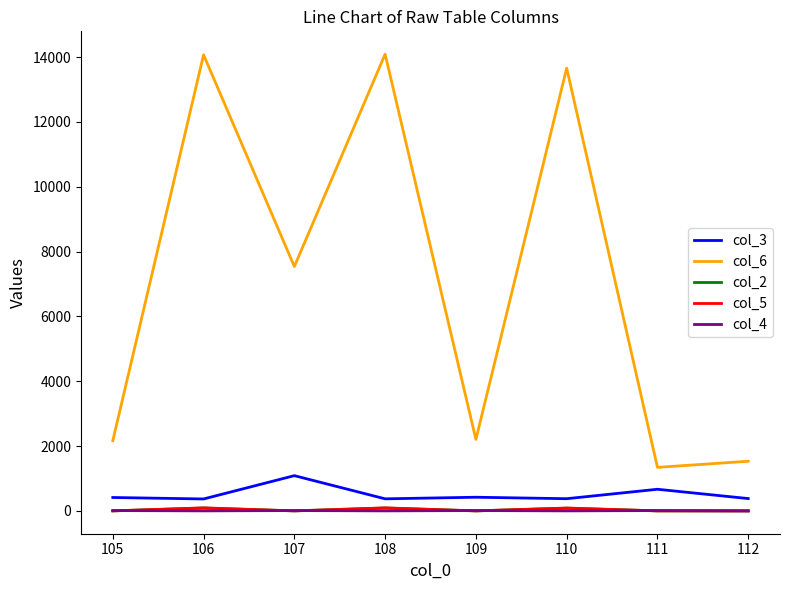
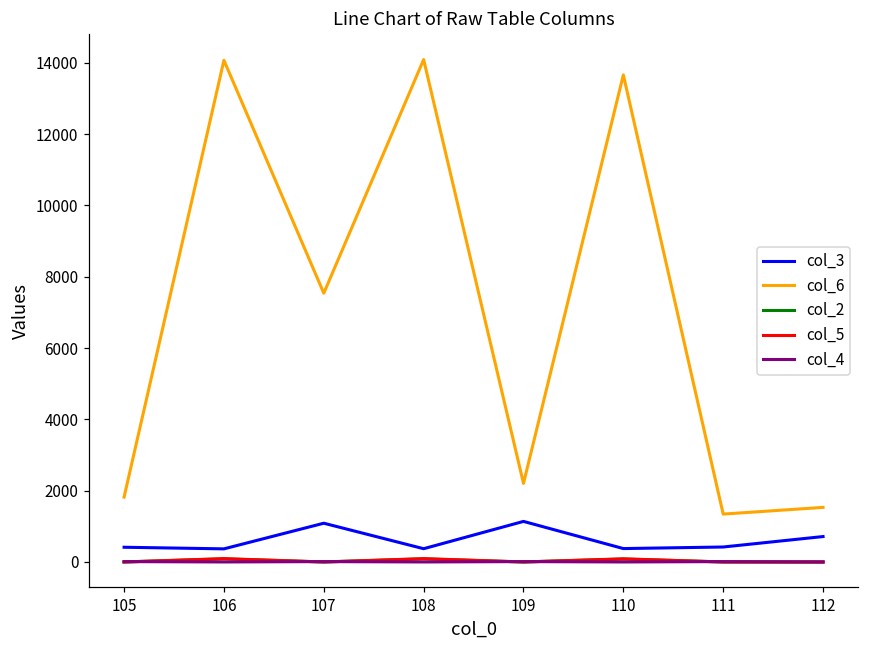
col_6, 105: 2200 -> 1800
col_3, 109: 400 -> 1100
col_3, 111: 700 -> 400
col_3, 112: 400 -> 700
